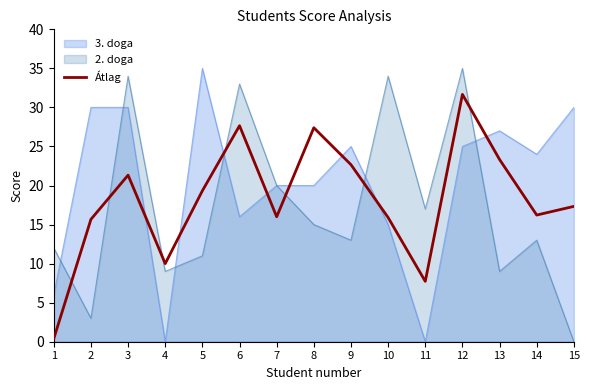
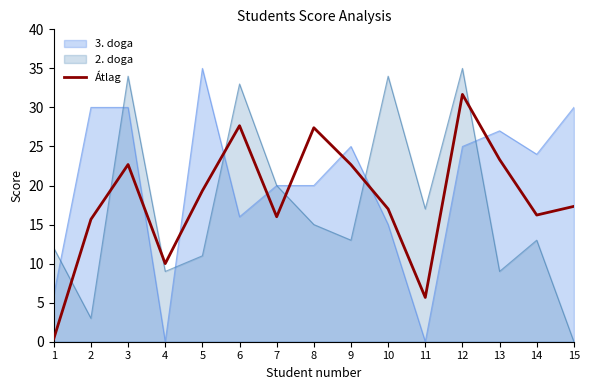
Átlag, 3: 21 -> 23
Átlag, 10: 16 -> 17
Átlag, 11: 8 -> 6
